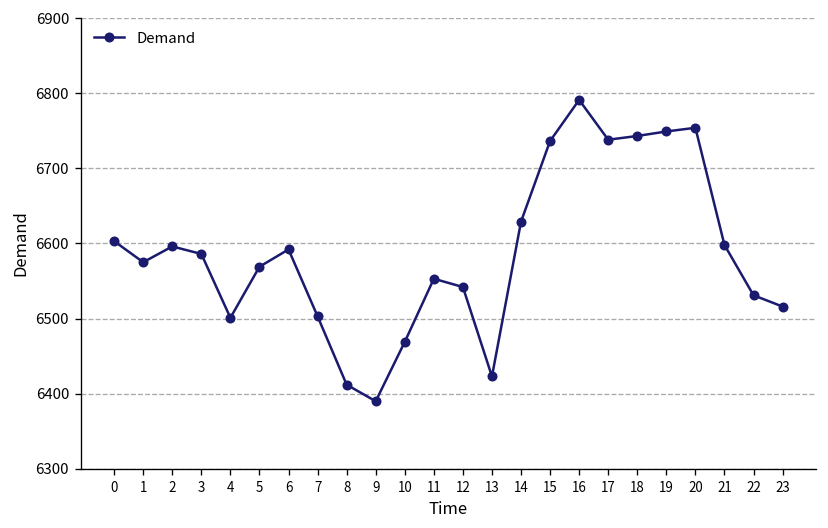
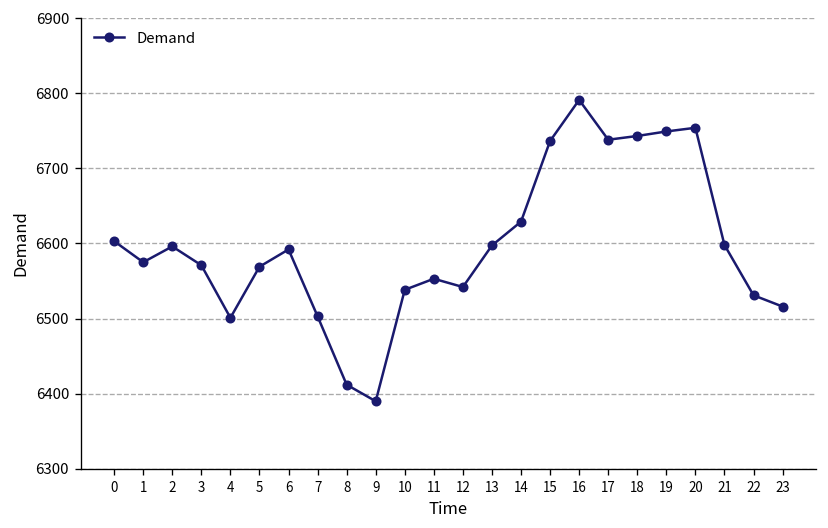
3: 6590 -> 6570
10: 6470 -> 6540
13: 6420 -> 6600
